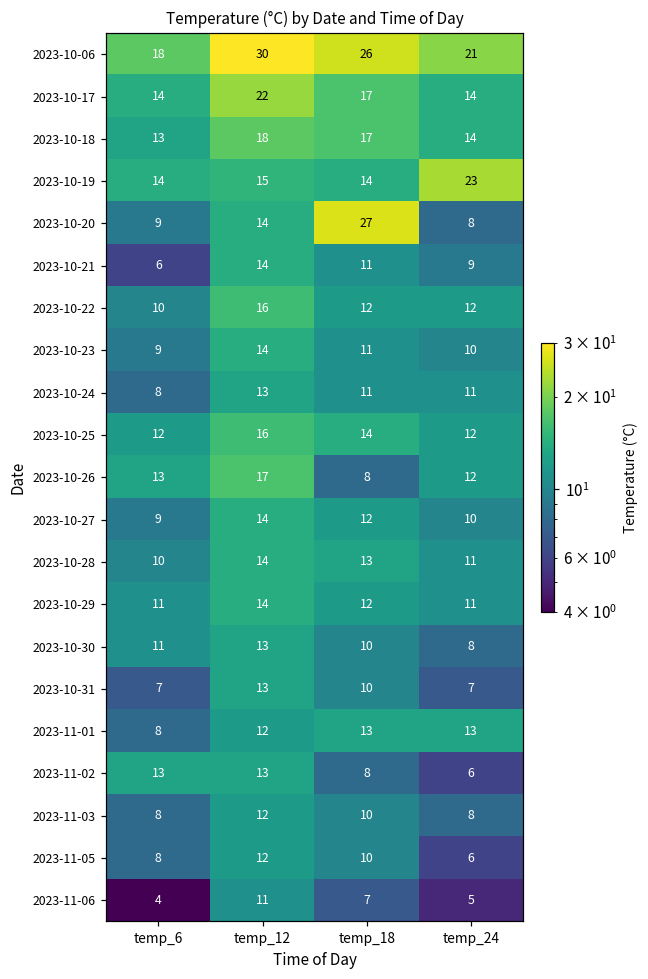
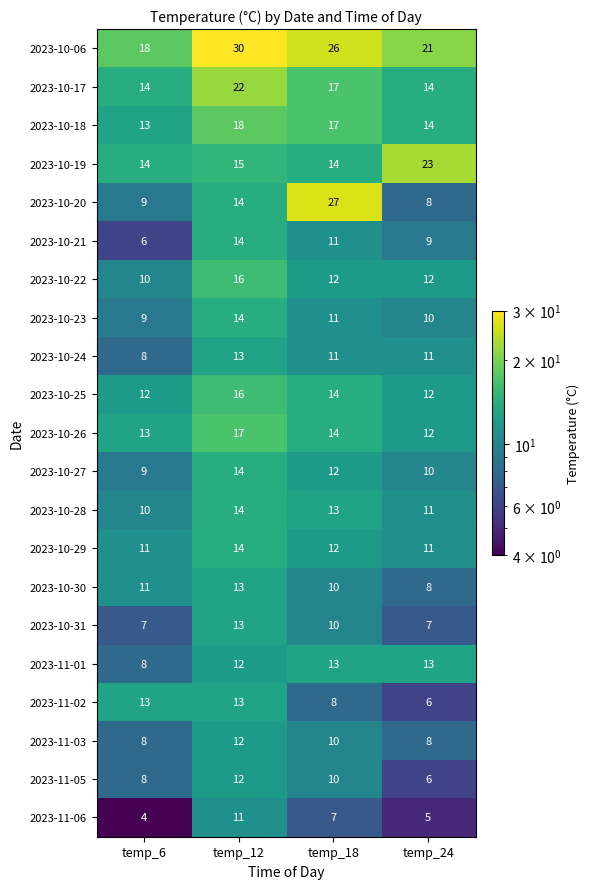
2023-10-26, temp_18: 8 -> 14
